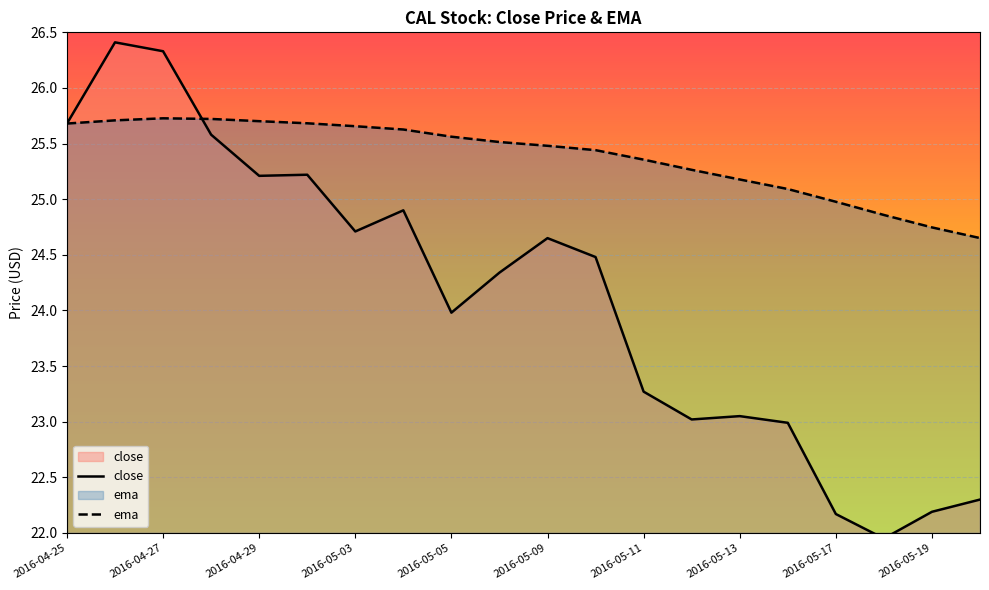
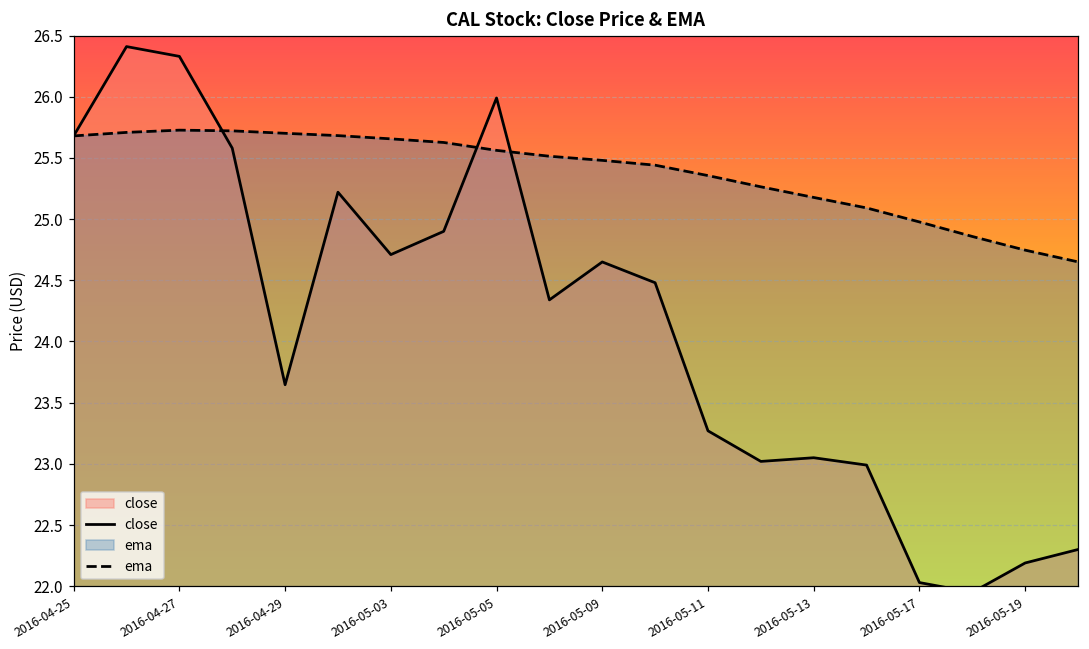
close, 2016-04-29: 25.21 -> 23.65
close, 2016-05-05: 23.98 -> 25.99
close, 2016-05-17: 22.17 -> 22.03
